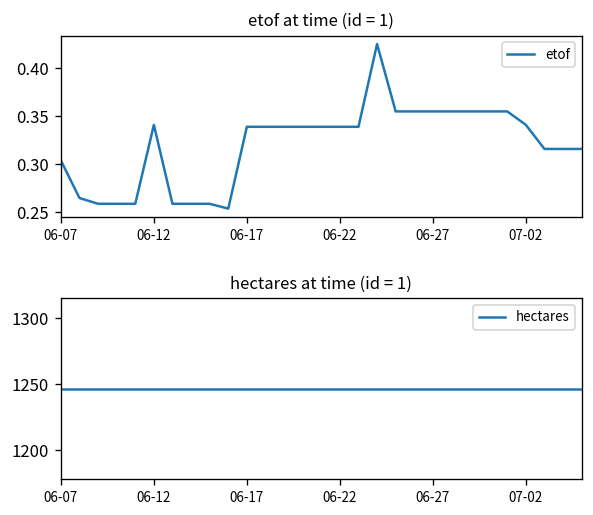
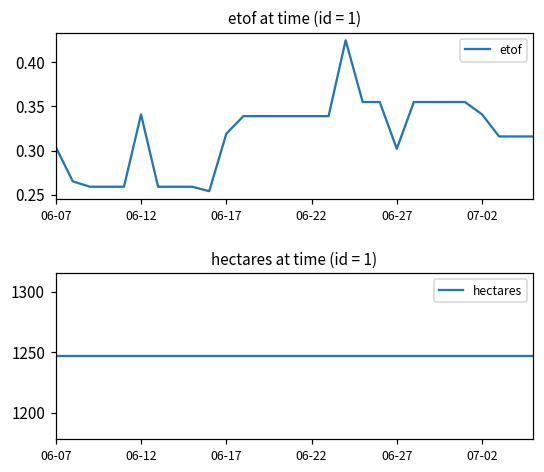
etof at time (id = 1), 06-17: 0.34 -> 0.32
etof at time (id = 1), 06-27: 0.36 -> 0.30
